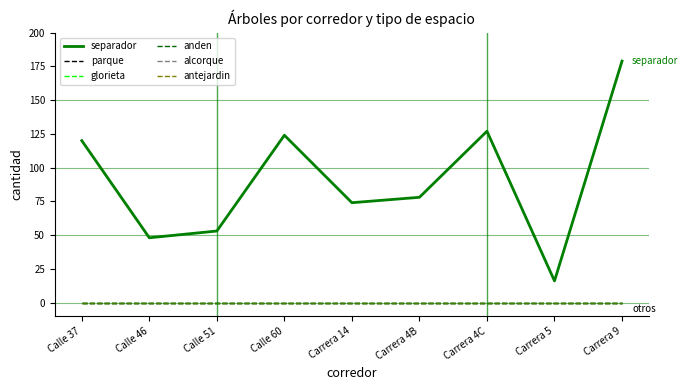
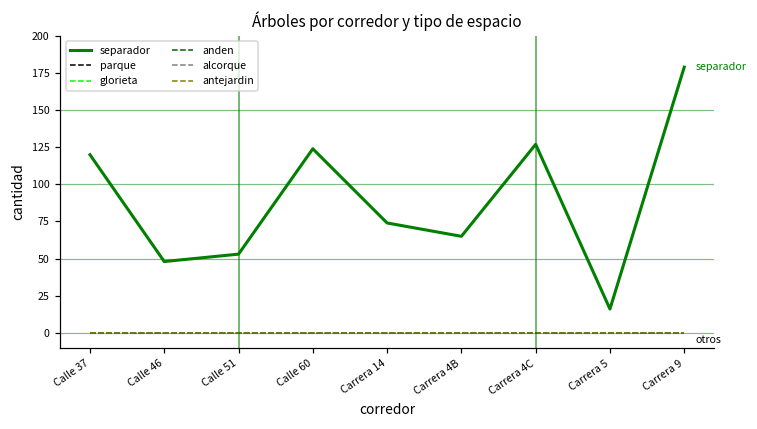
separador, Carrera 4B: 78 -> 65
